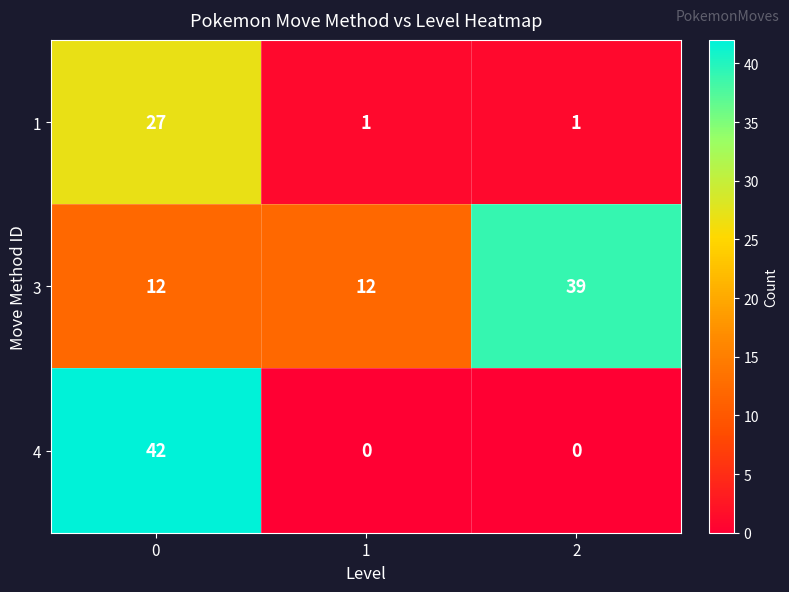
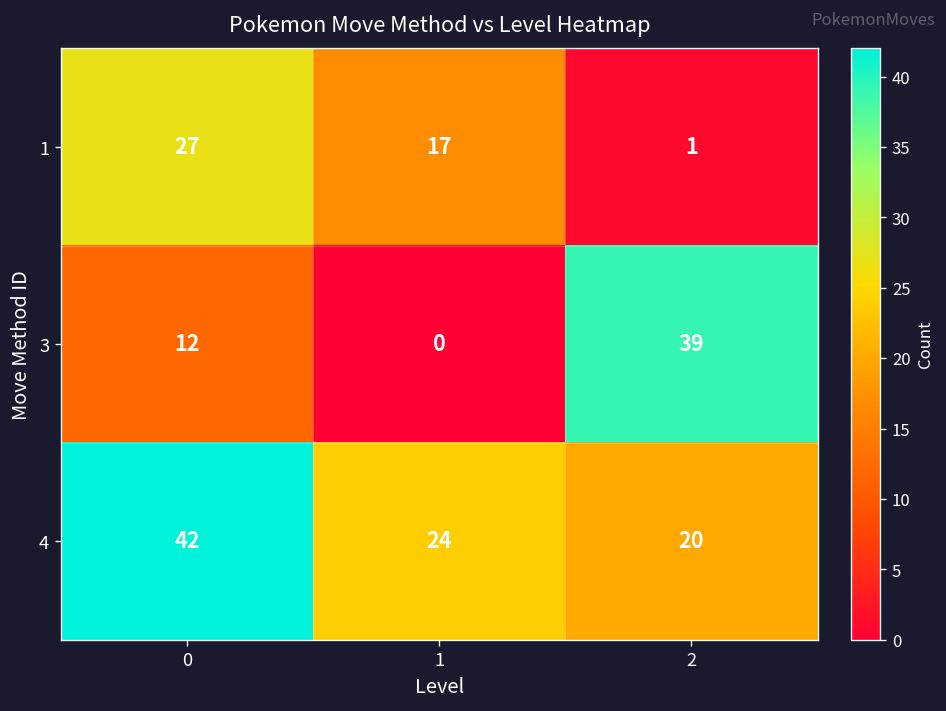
1, 1: 1 -> 17
3, 1: 12 -> 0
4, 1: 0 -> 24
4, 2: 0 -> 20
